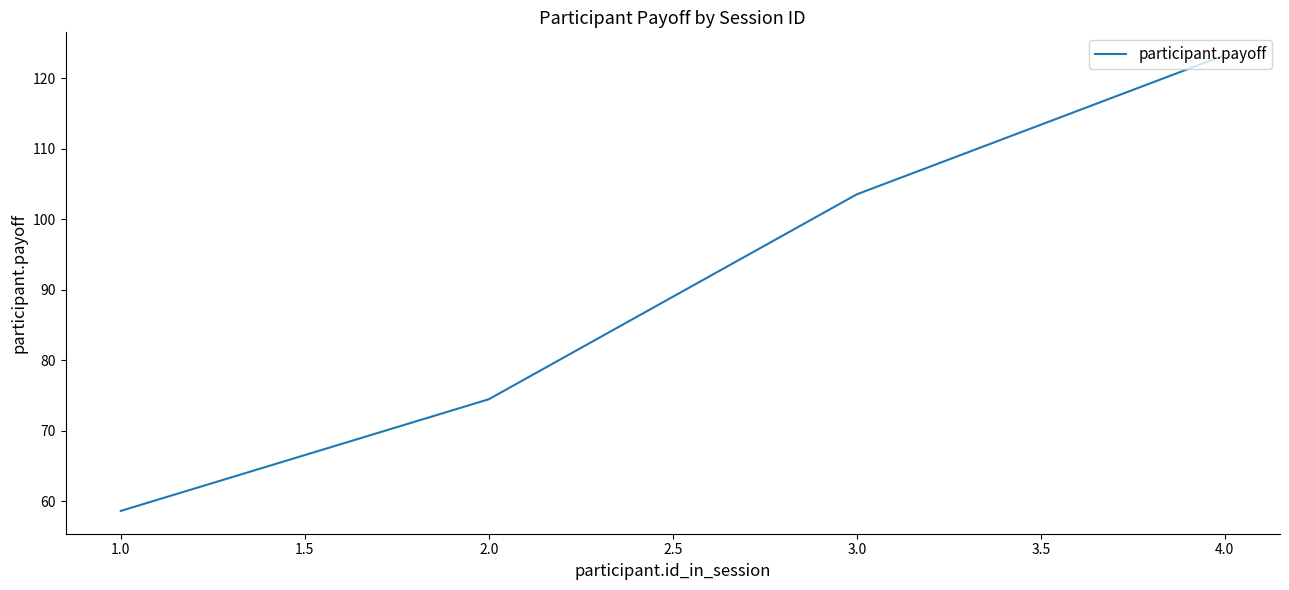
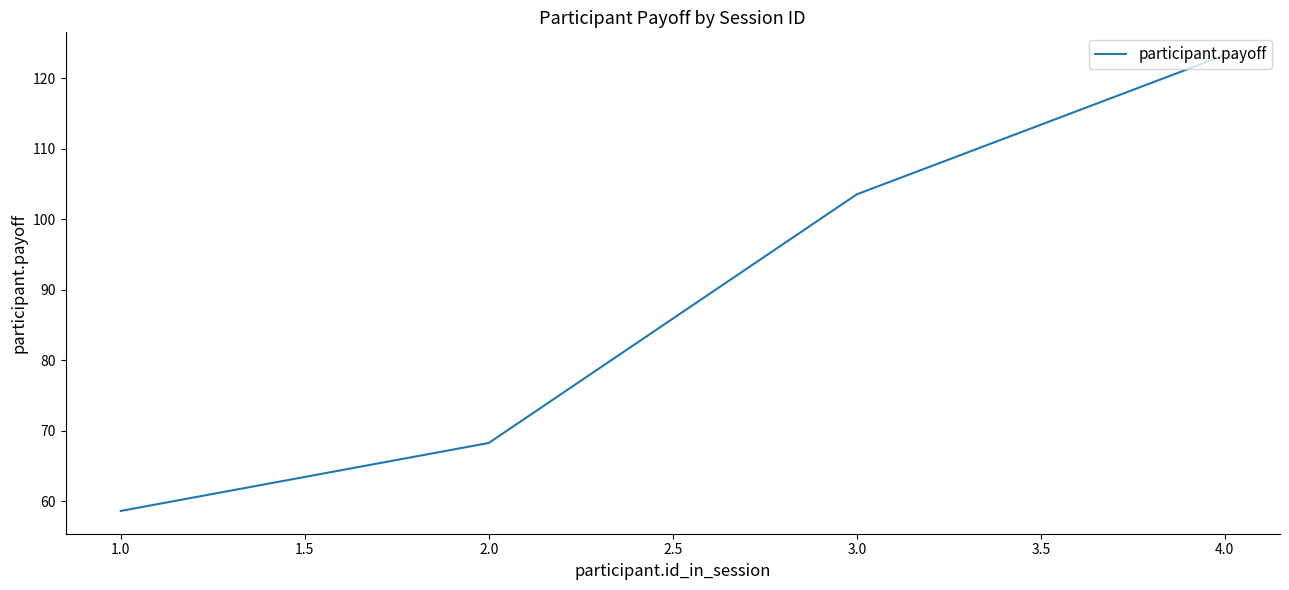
2.0: 74 -> 68
